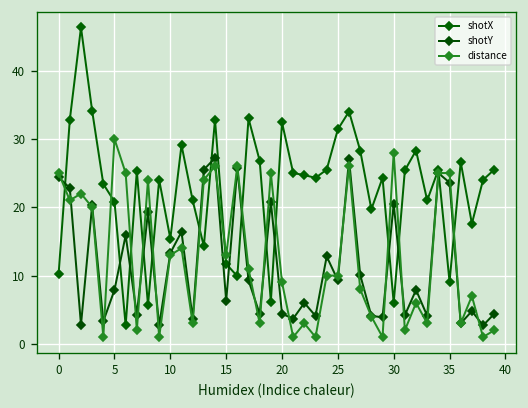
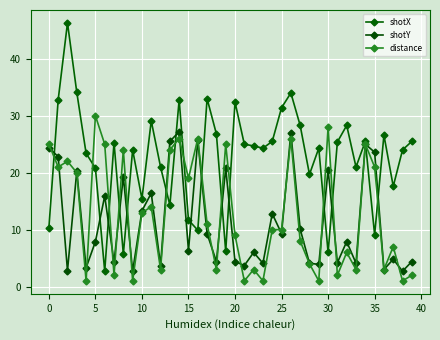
distance, 15: 13 -> 19
distance, 35: 25 -> 21
